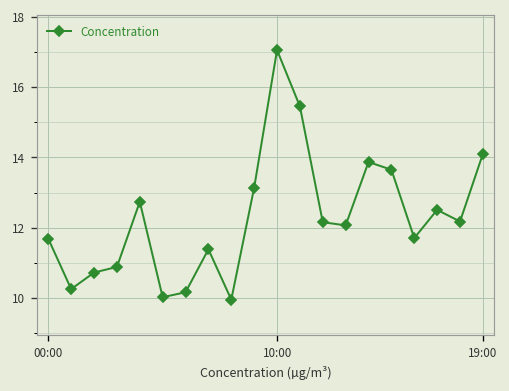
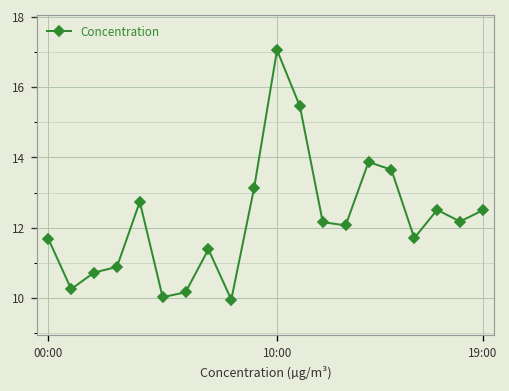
19:00: 14.1 -> 12.5
